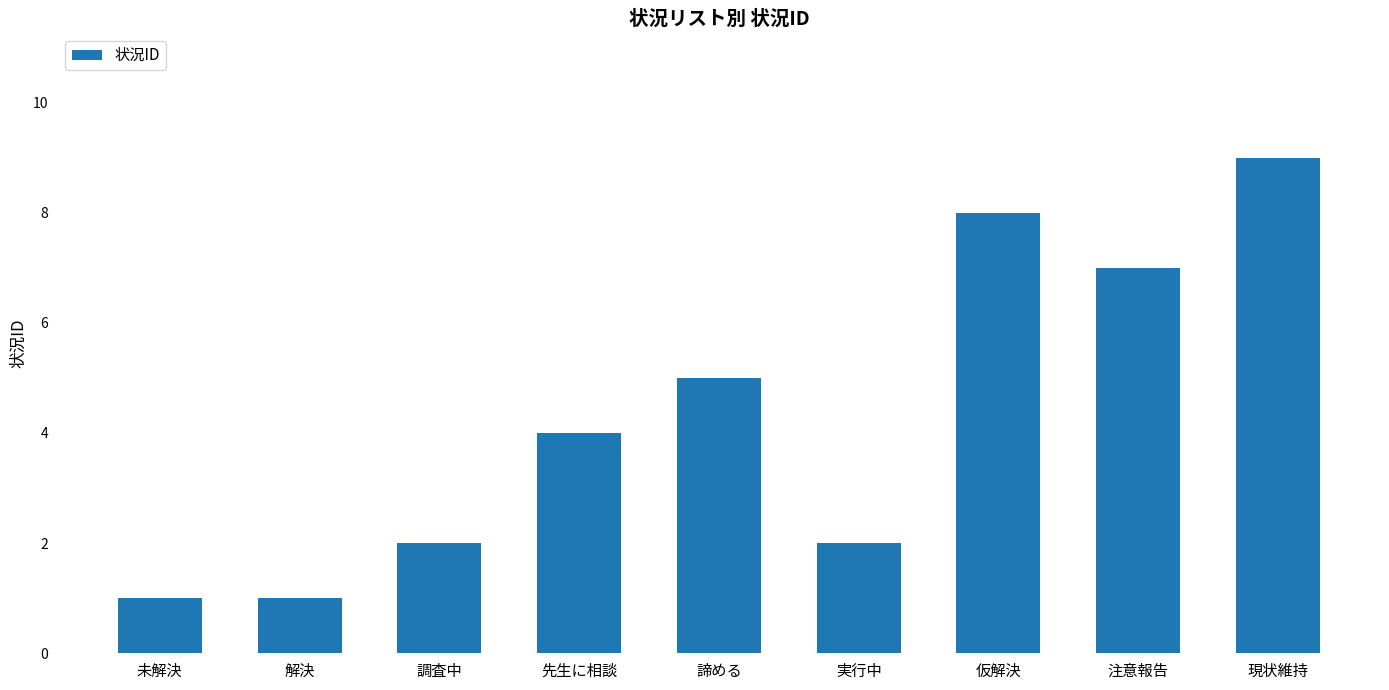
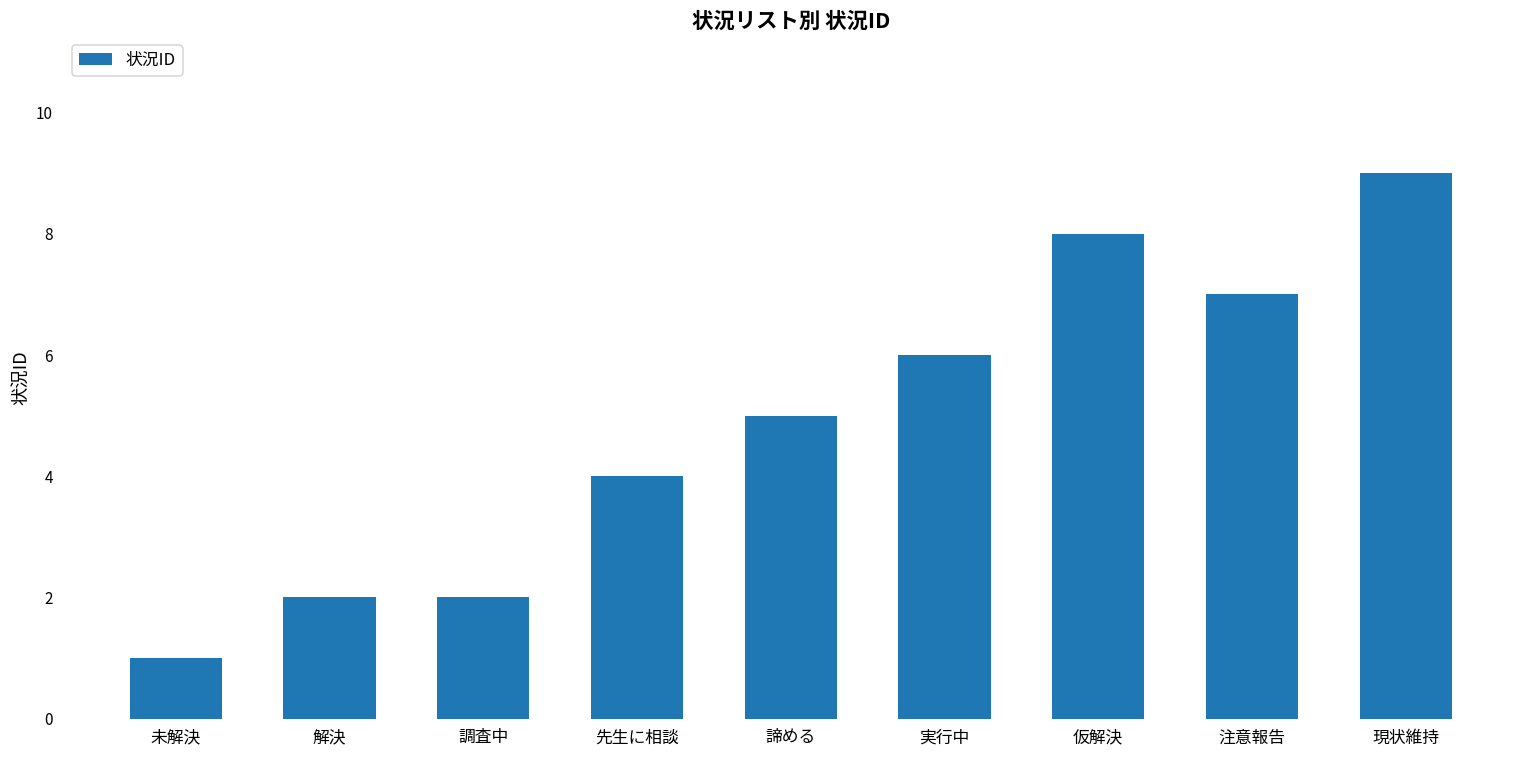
解決: 1 -> 2
実行中: 2 -> 6
